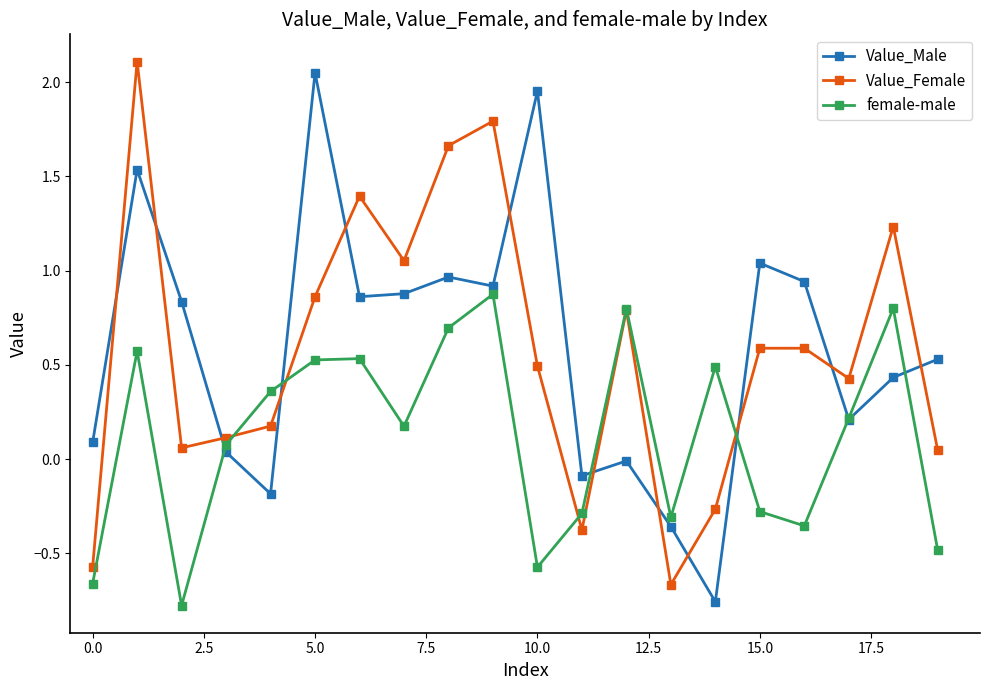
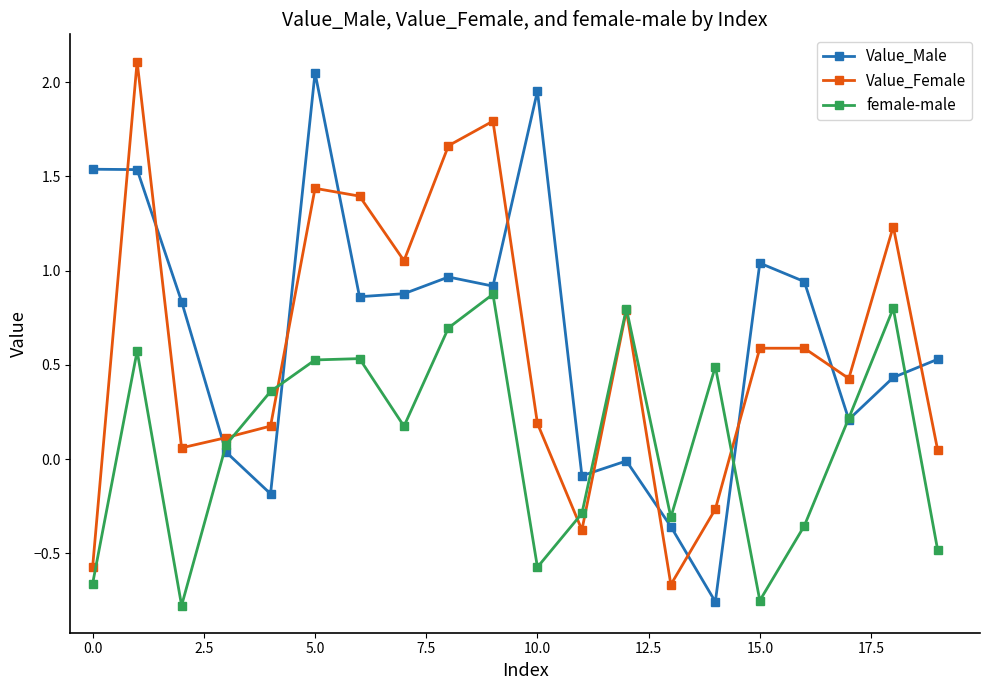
Value_Male, 0.0: 0.09 -> 1.54
Value_Female, 5.0: 0.86 -> 1.44
Value_Female, 10.0: 0.49 -> 0.19
female-male, 15.0: -0.28 -> -0.75
